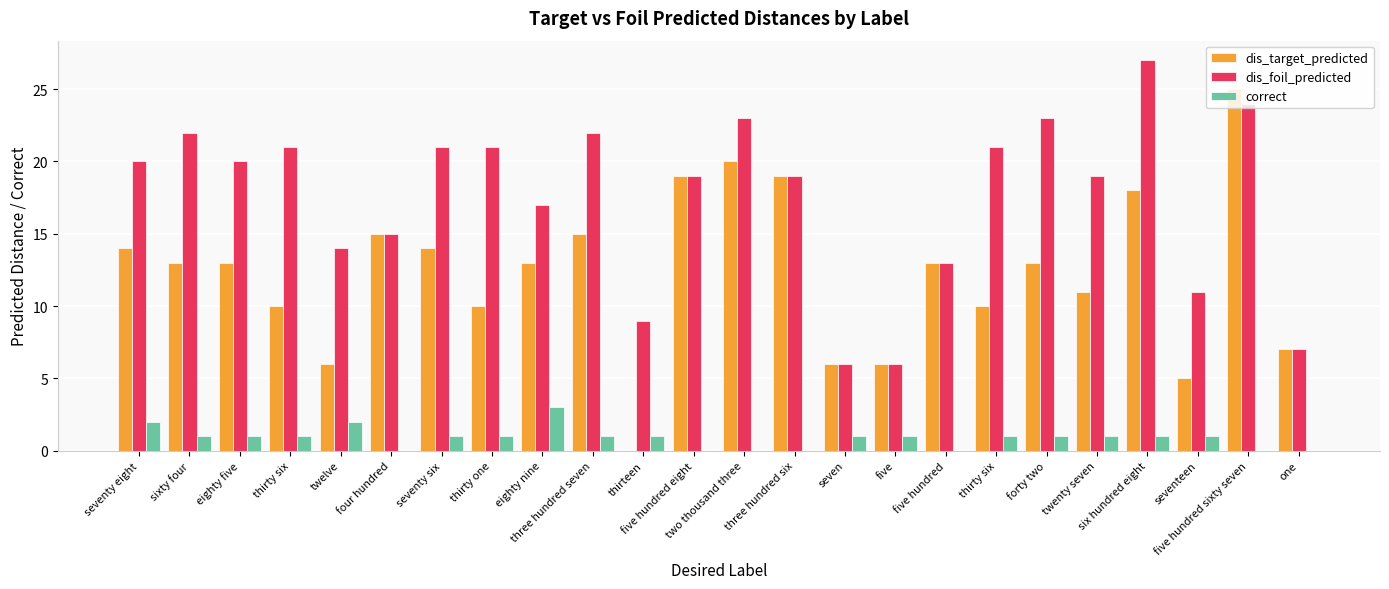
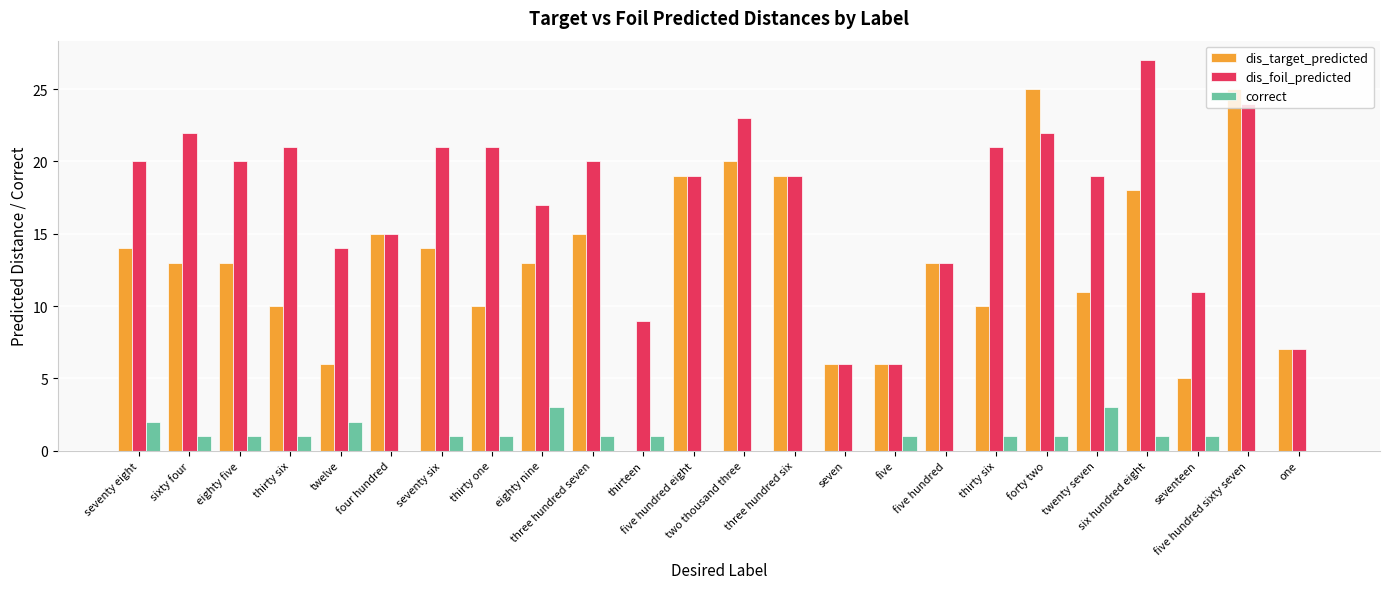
dis_foil_predicted, three hundred seven: 22 -> 20
correct, seven: 1 -> 0
dis_target_predicted, forty two: 13 -> 25
dis_foil_predicted, forty two: 23 -> 22
correct, twenty seven: 1 -> 3
